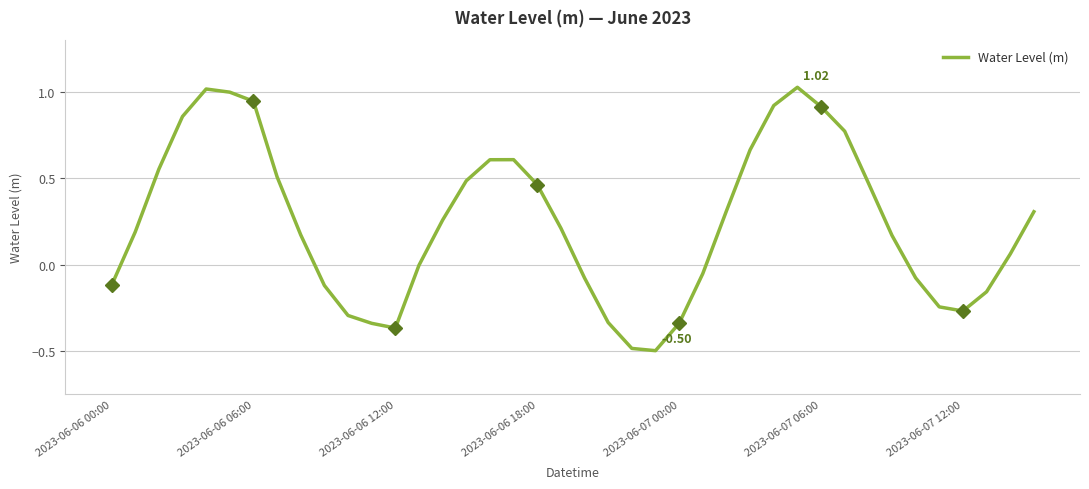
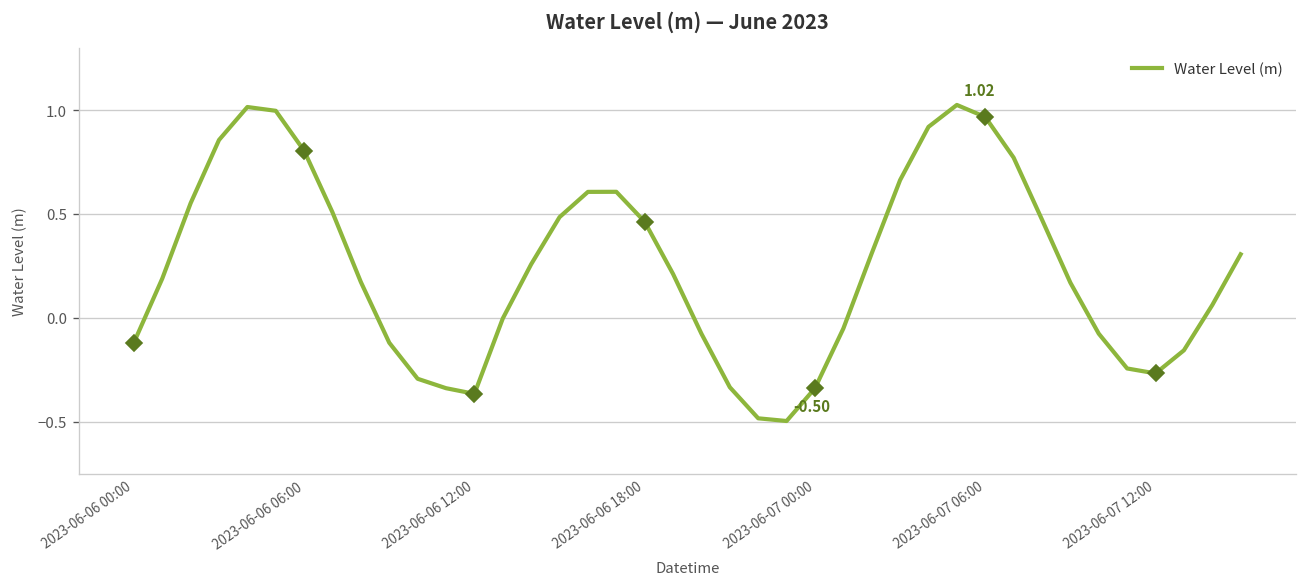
Water Level (m), 2023-06-06 06:00: 0.94 -> 0.80
Water Level (m), 2023-06-07 06:00: 0.91 -> 0.97
